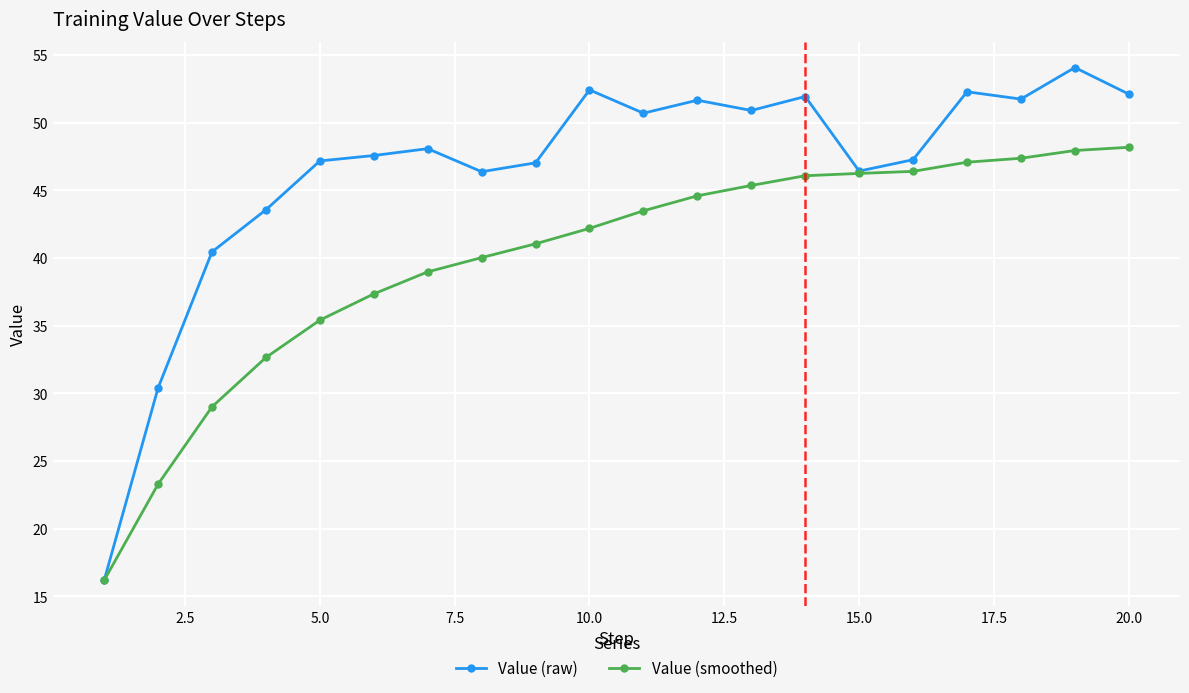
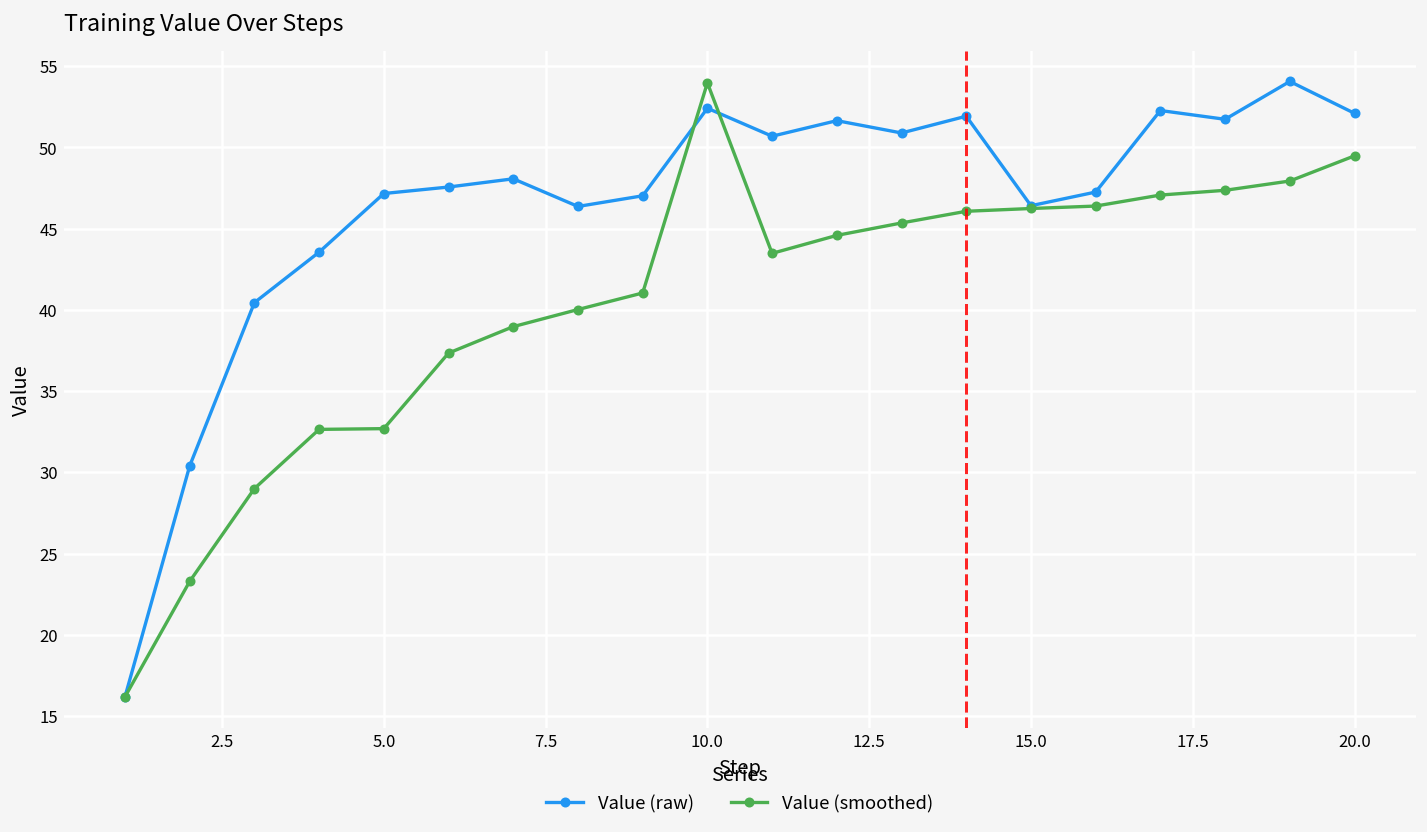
Value (smoothed), 5.0: 35.4 -> 32.7
Value (smoothed), 10.0: 42.2 -> 54.0
Value (smoothed), 20.0: 48.2 -> 49.5
